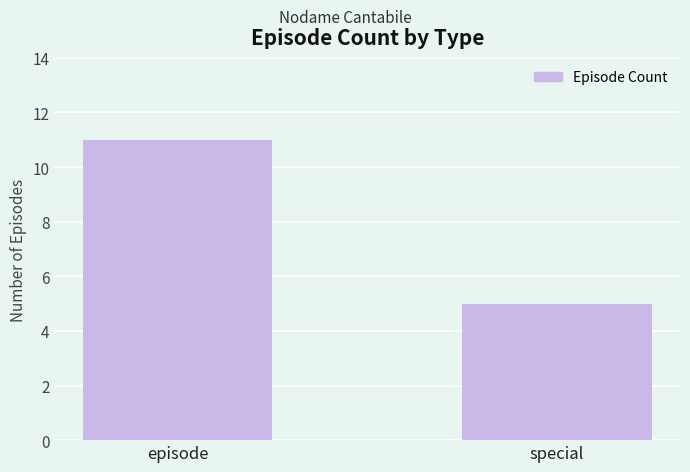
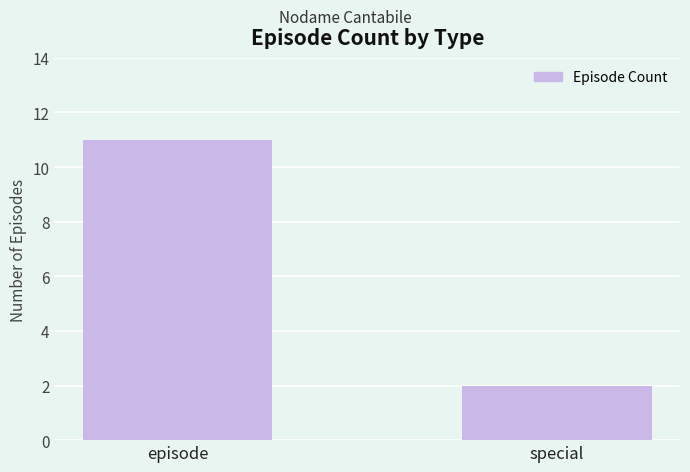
special: 5 -> 2
